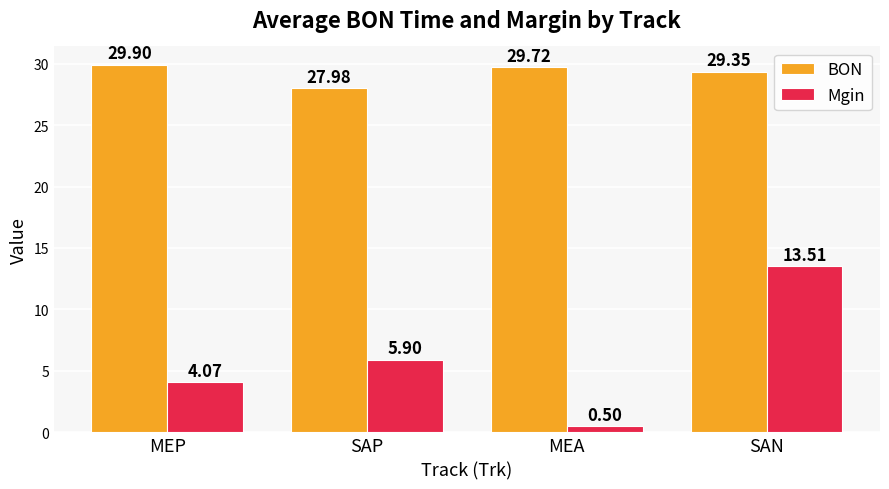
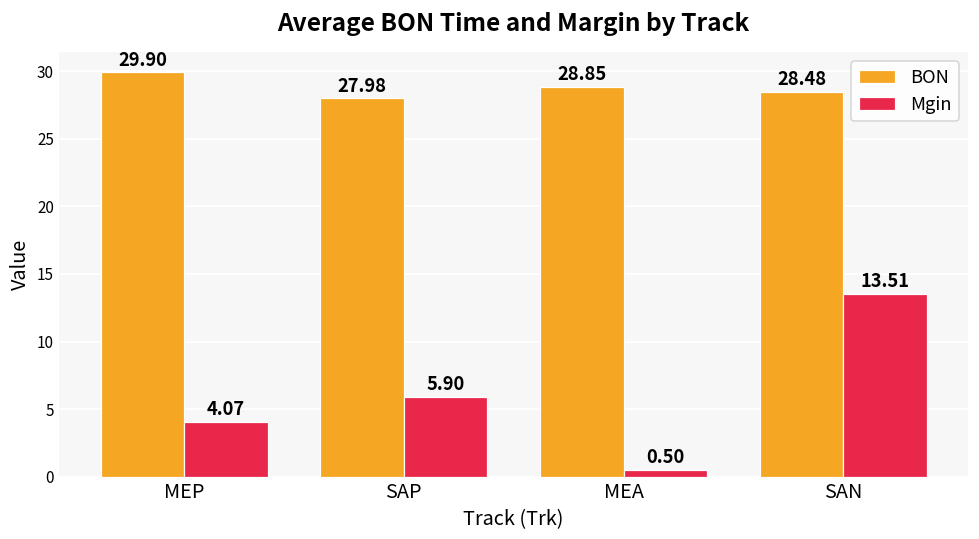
BON, MEA: 29.72 -> 28.85
BON, SAN: 29.35 -> 28.48
